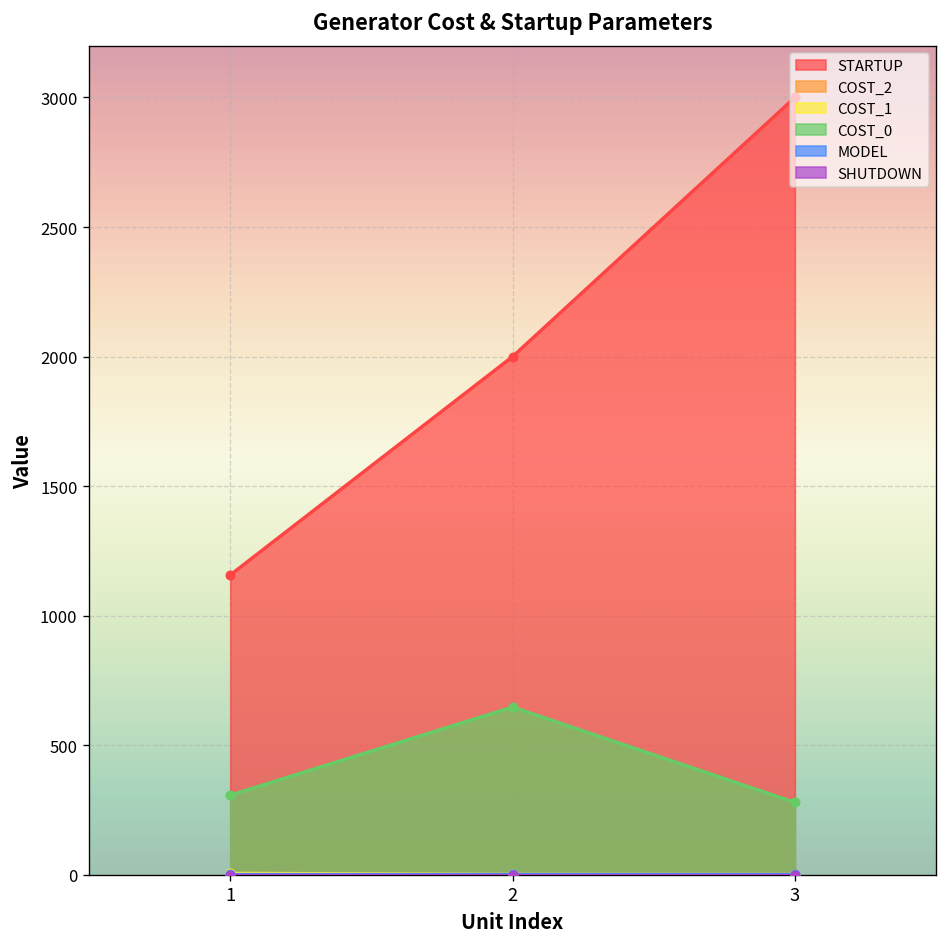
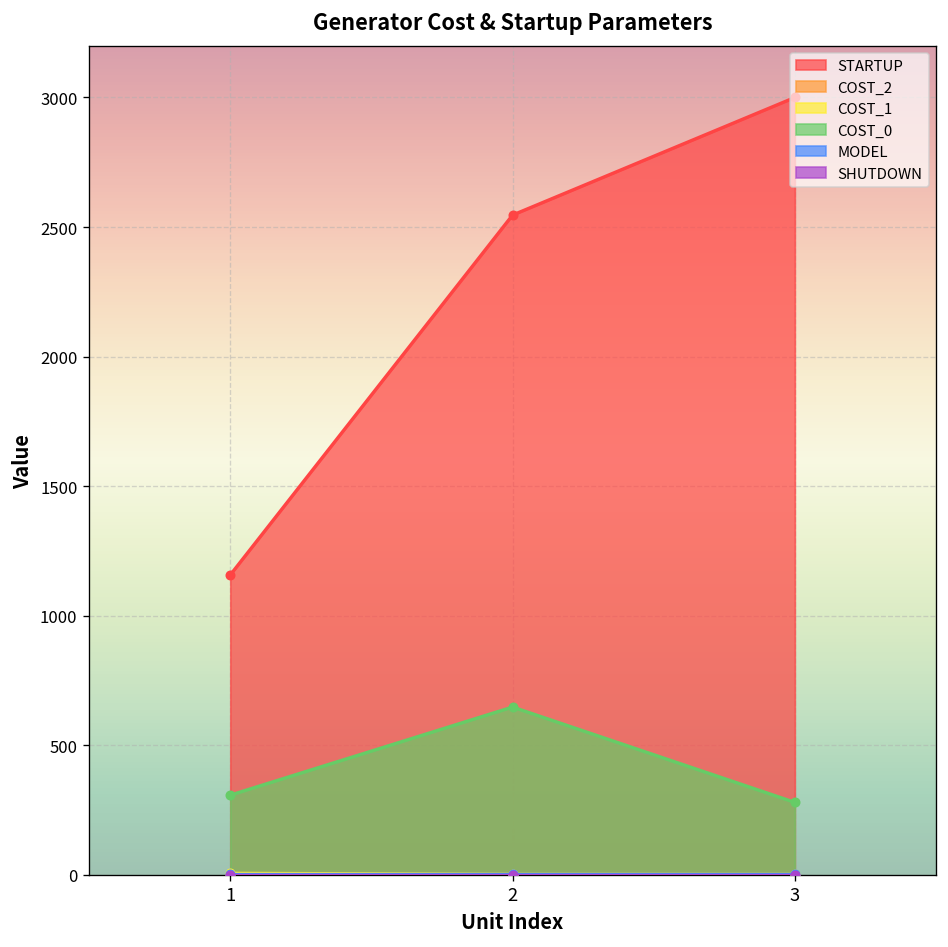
STARTUP, 2: 2000 -> 2550
